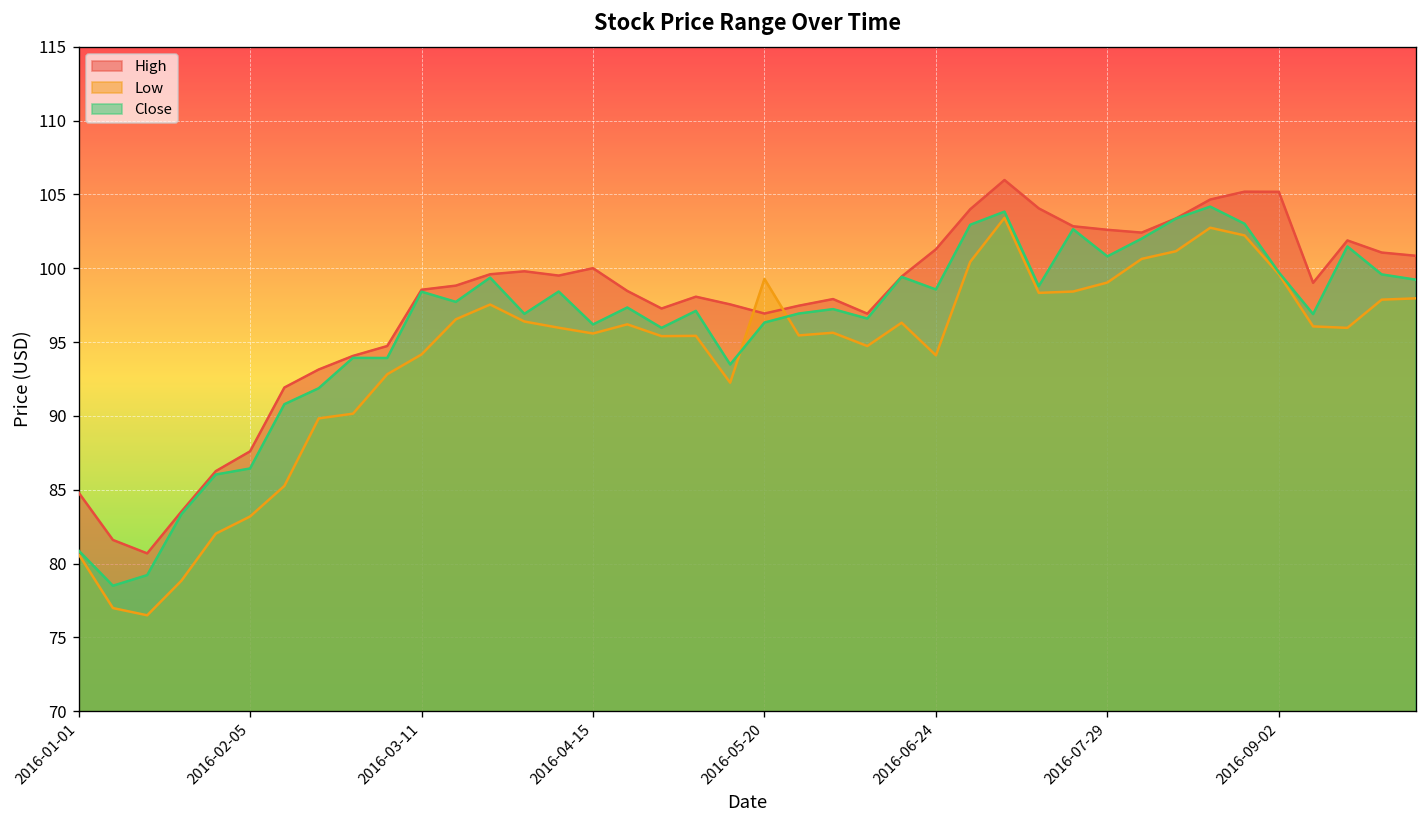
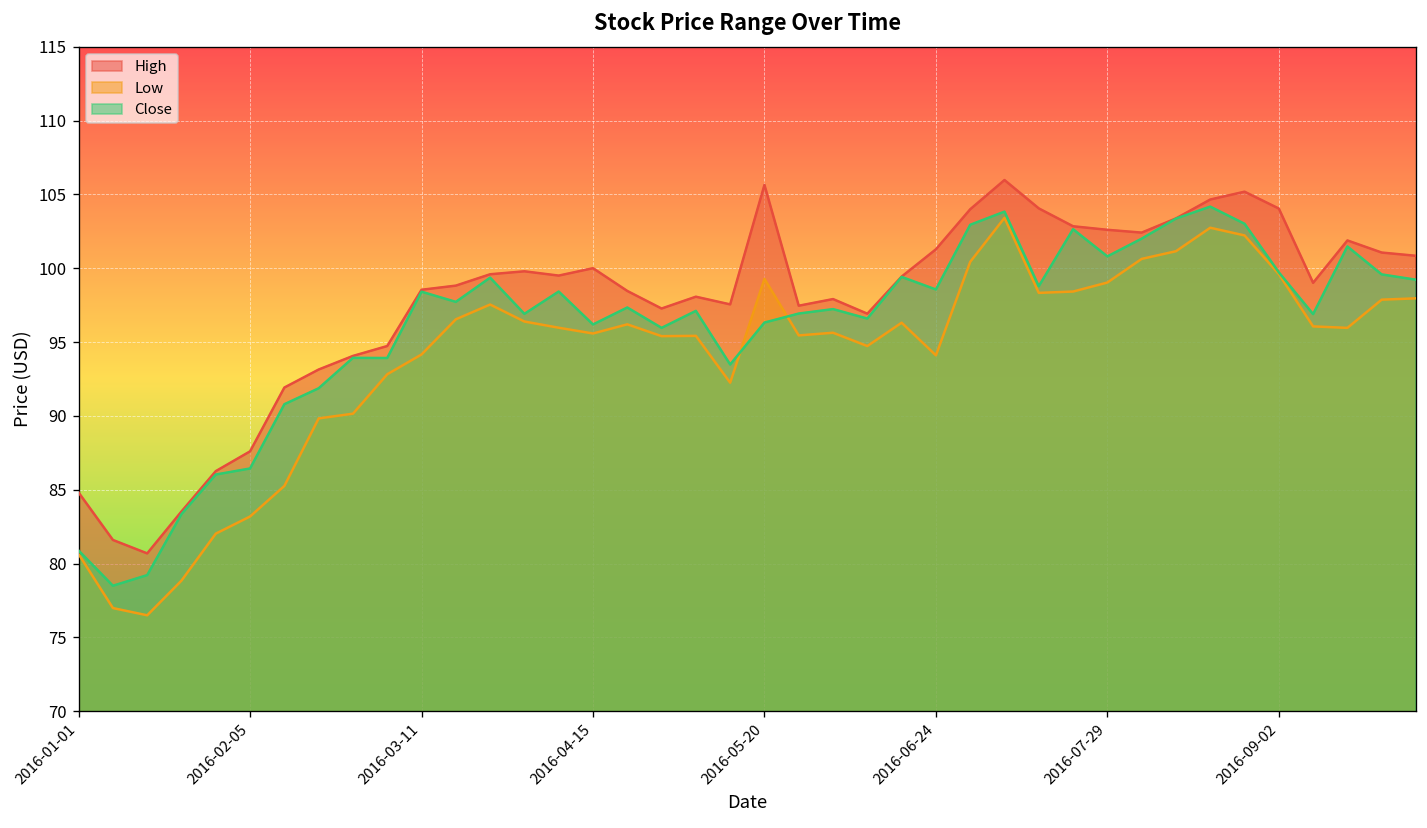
High, 2016-05-20: 96.9 -> 105.6
High, 2016-09-02: 105.2 -> 104.0
